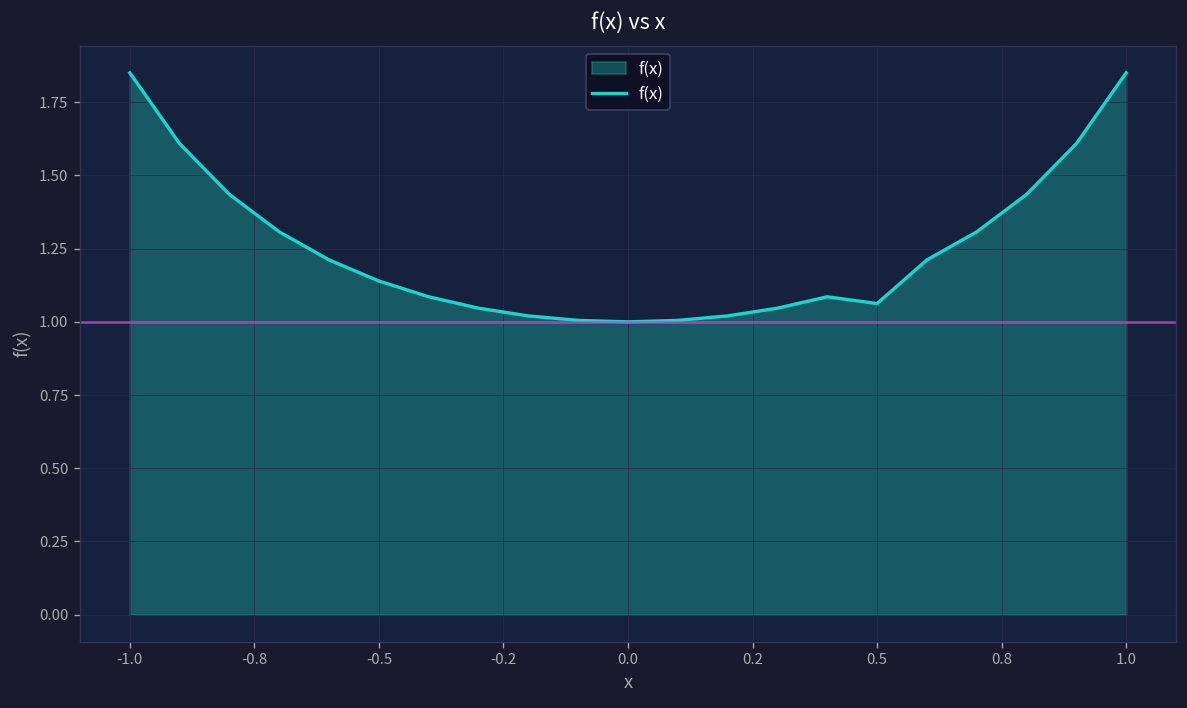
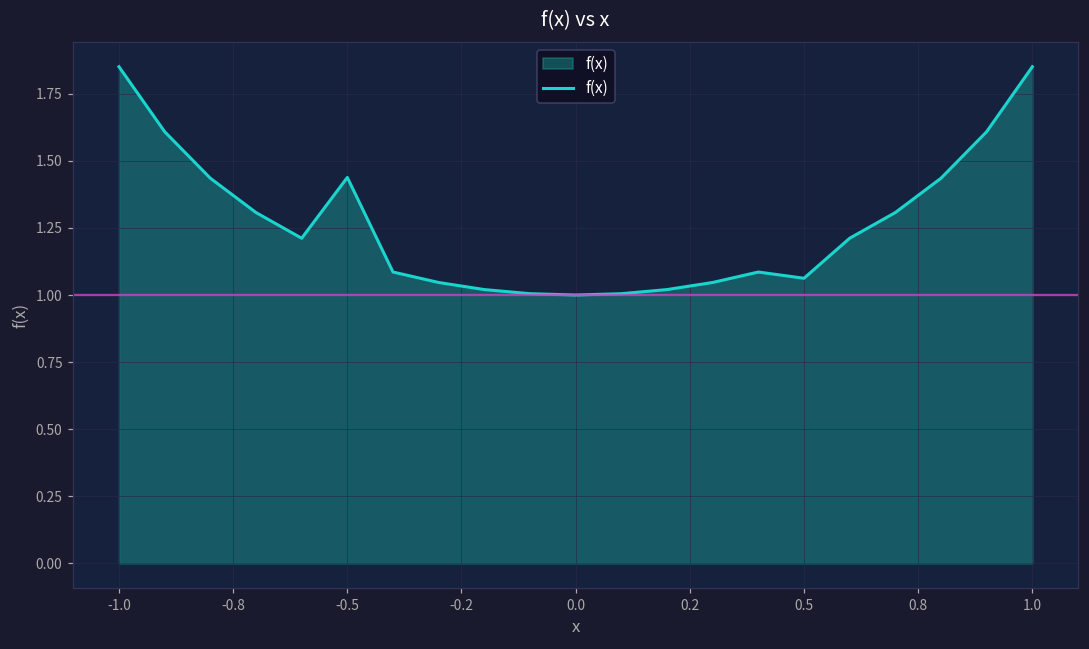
-0.5: 1.14 -> 1.44
